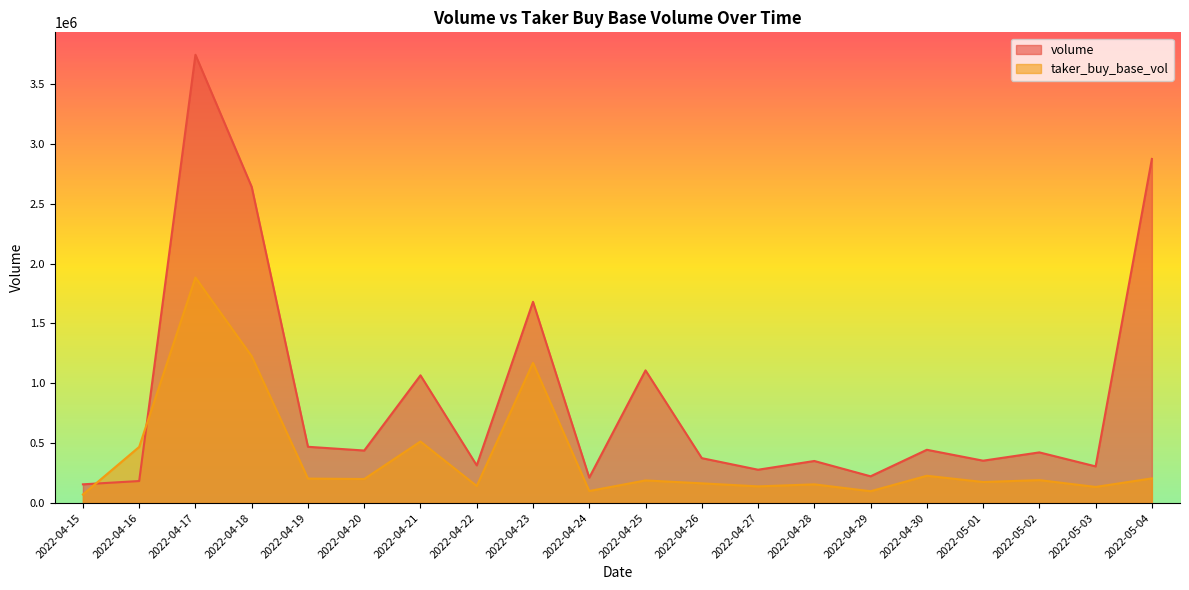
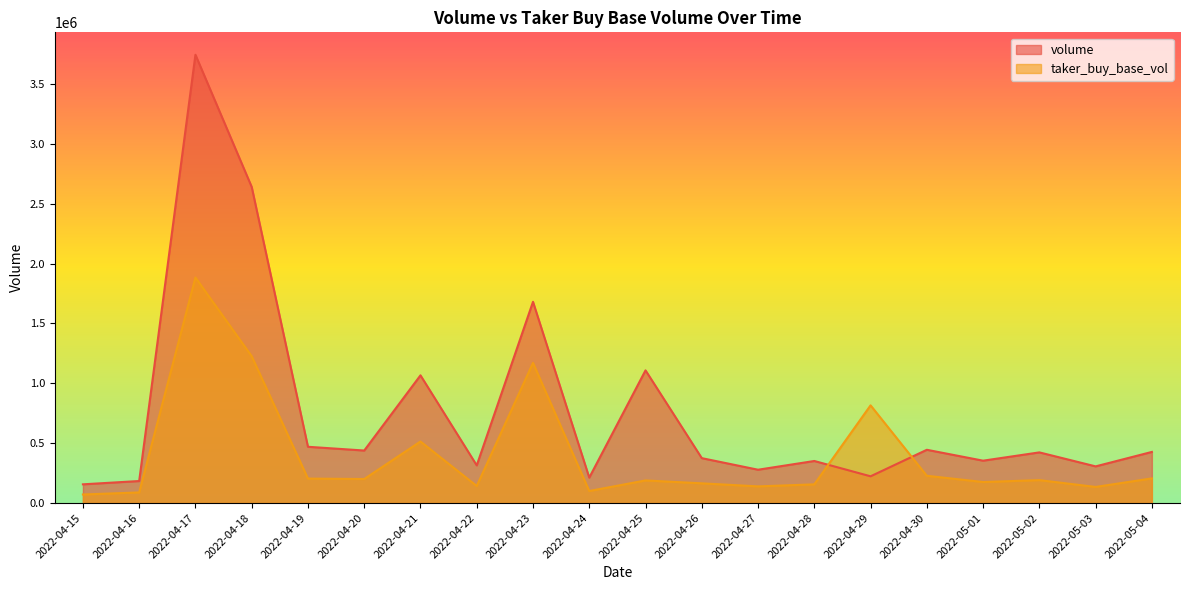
taker_buy_base_vol, 2022-04-16: 470000 -> 90000
taker_buy_base_vol, 2022-04-29: 100000 -> 820000
volume, 2022-05-04: 2870000 -> 430000
